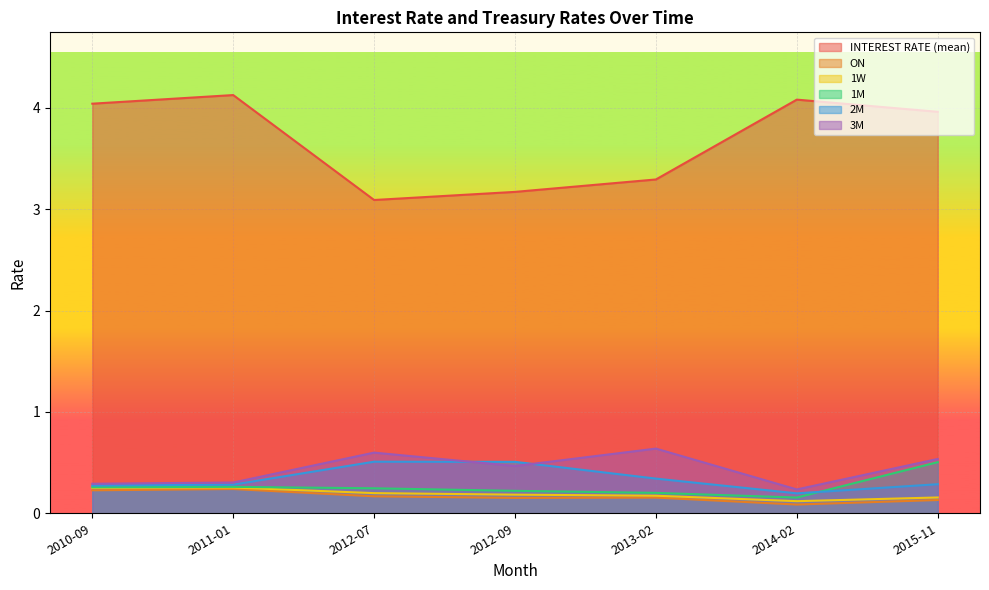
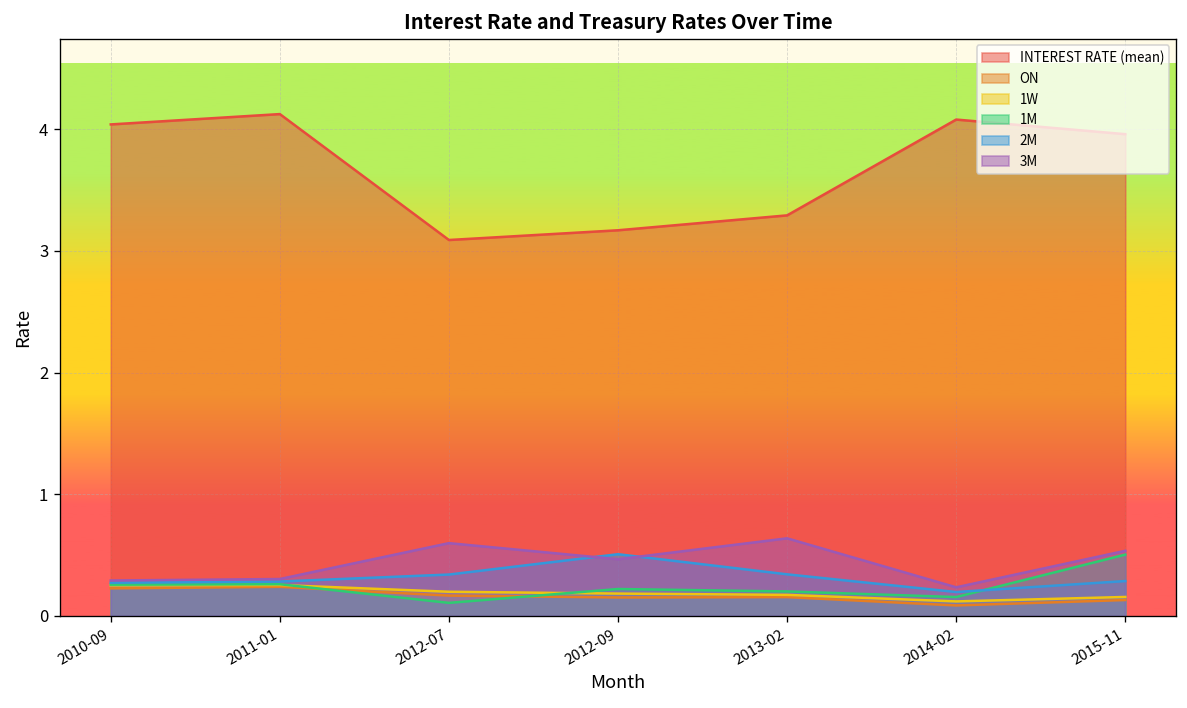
1M, 2012-07: 0.25 -> 0.11
2M, 2012-07: 0.51 -> 0.34
